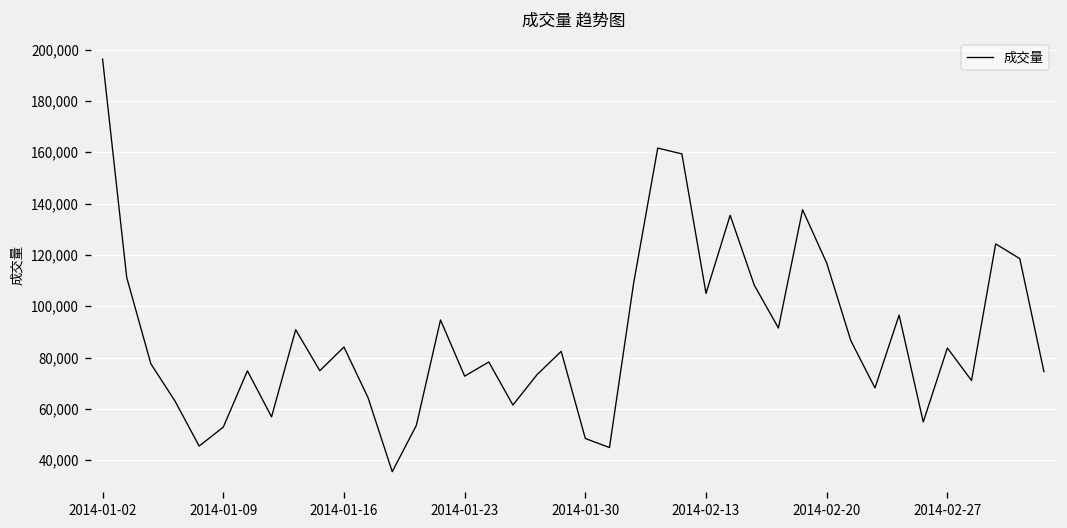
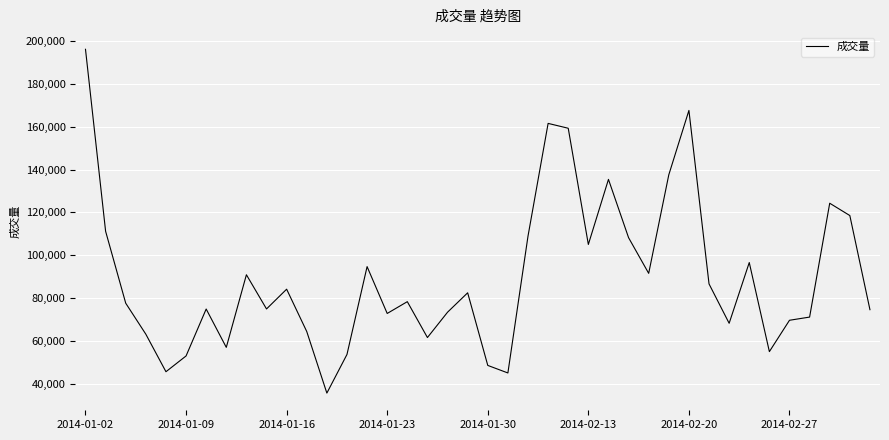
2014-02-20: 117,000 -> 168,000
2014-02-27: 84,000 -> 70,000
